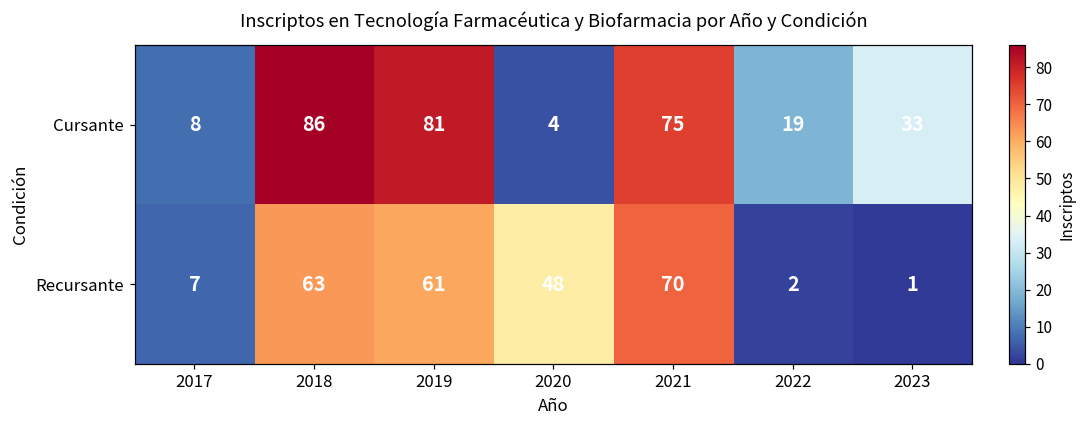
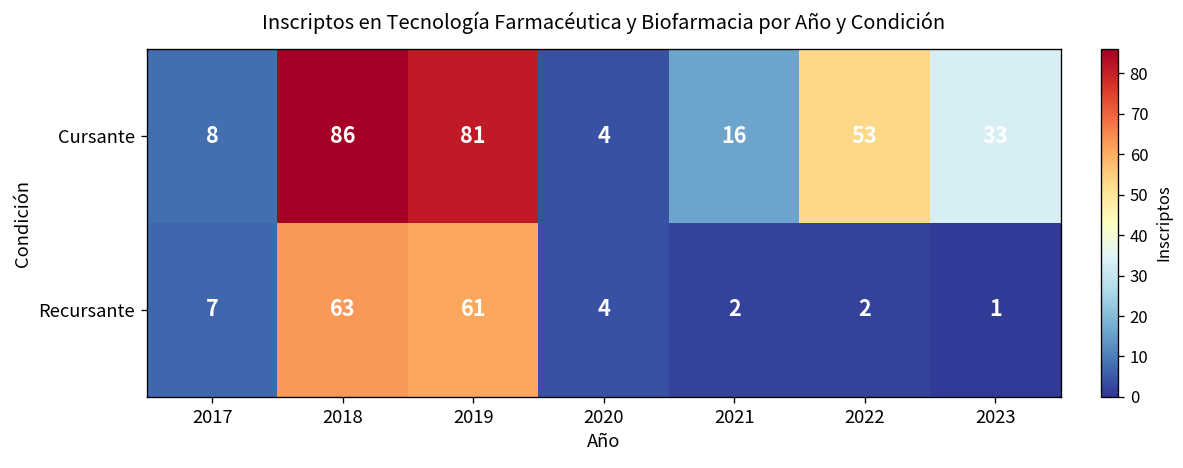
Cursante, 2021: 75 -> 16
Cursante, 2022: 19 -> 53
Recursante, 2020: 48 -> 4
Recursante, 2021: 70 -> 2
